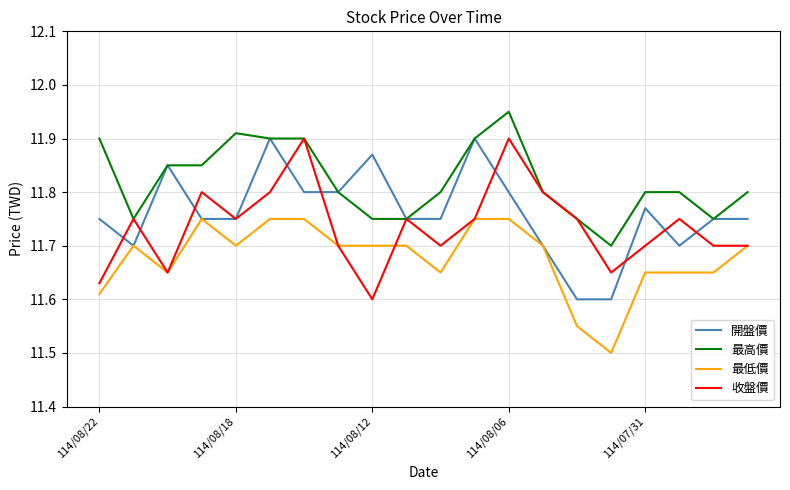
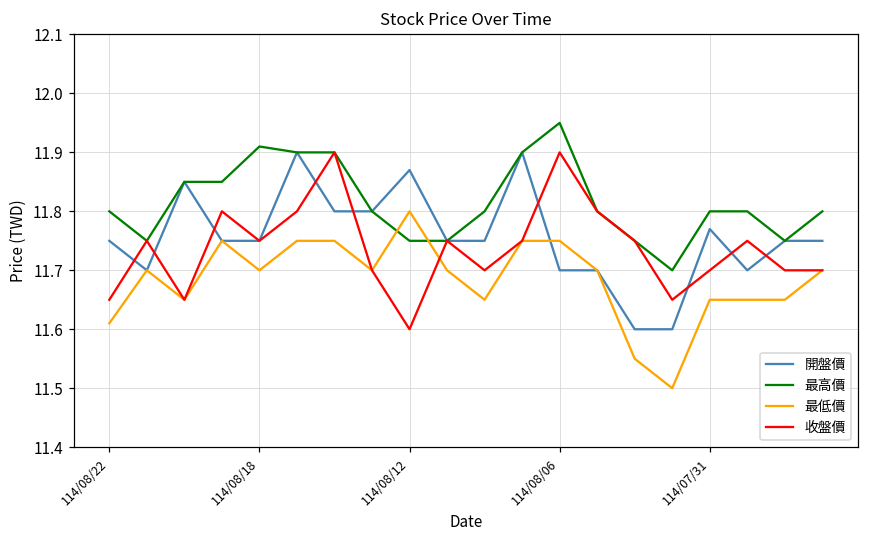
最高價, 114/08/22: 11.9 -> 11.8
收盤價, 114/08/22: 11.63 -> 11.65
最低價, 114/08/12: 11.7 -> 11.8
開盤價, 114/08/06: 11.8 -> 11.7
